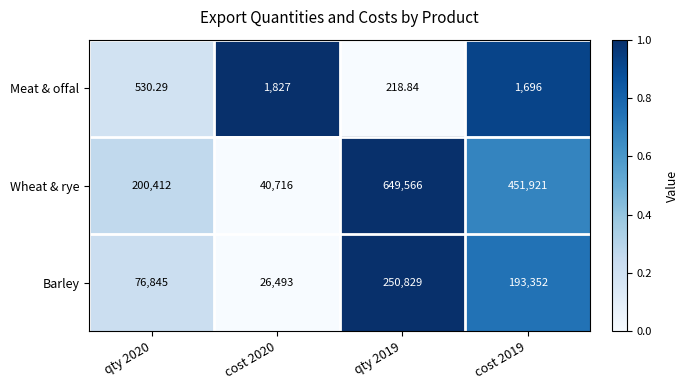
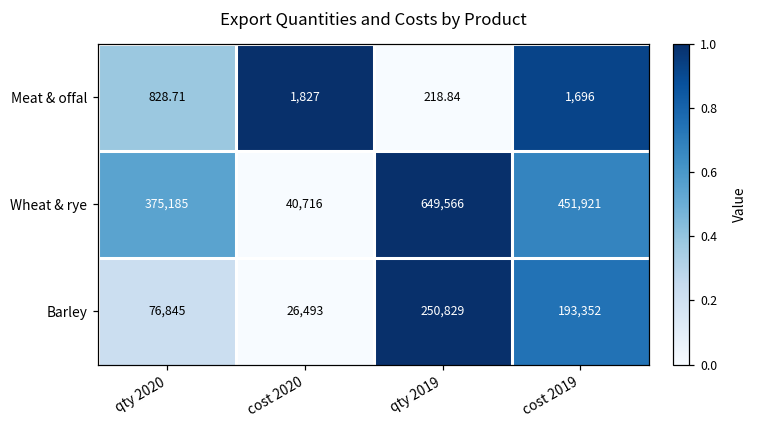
Meat & offal, qty 2020: 530.29 -> 828.71
Wheat & rye, qty 2020: 200,412 -> 375,185
